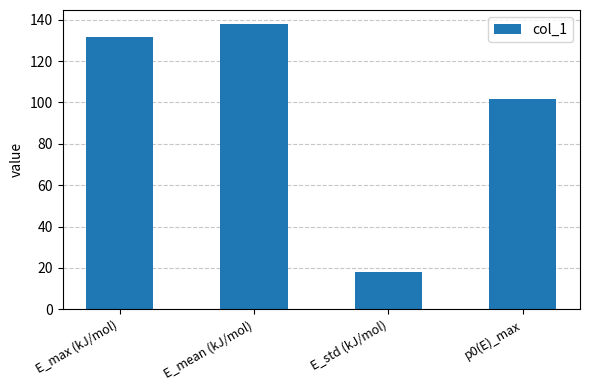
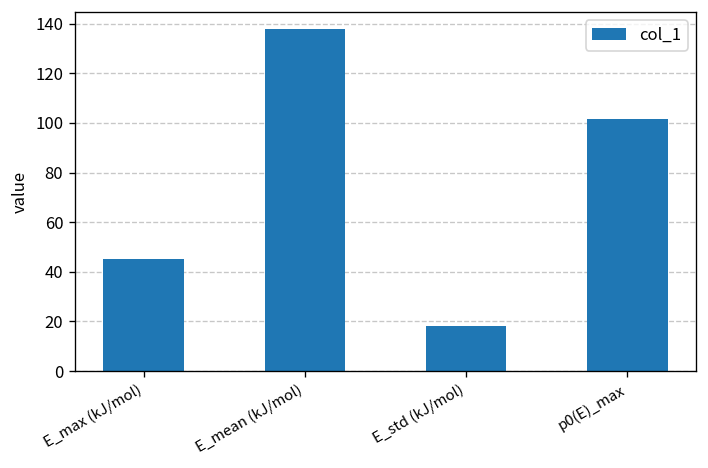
E_max (kJ/mol): 132 -> 45
